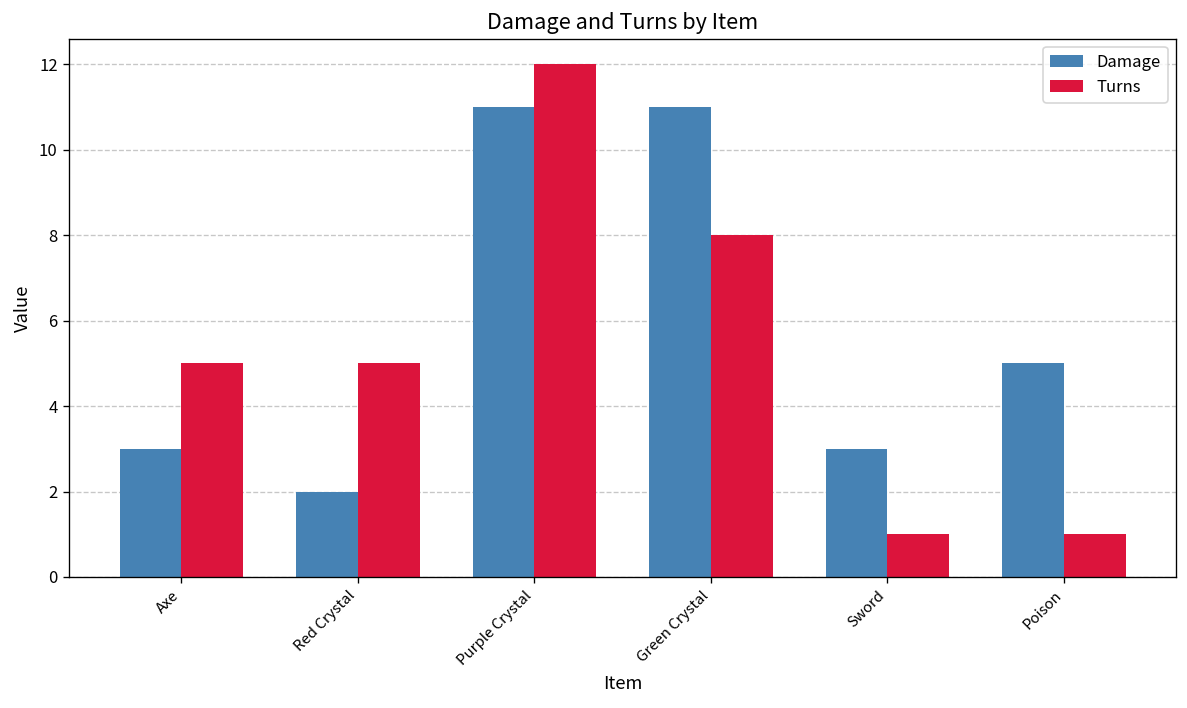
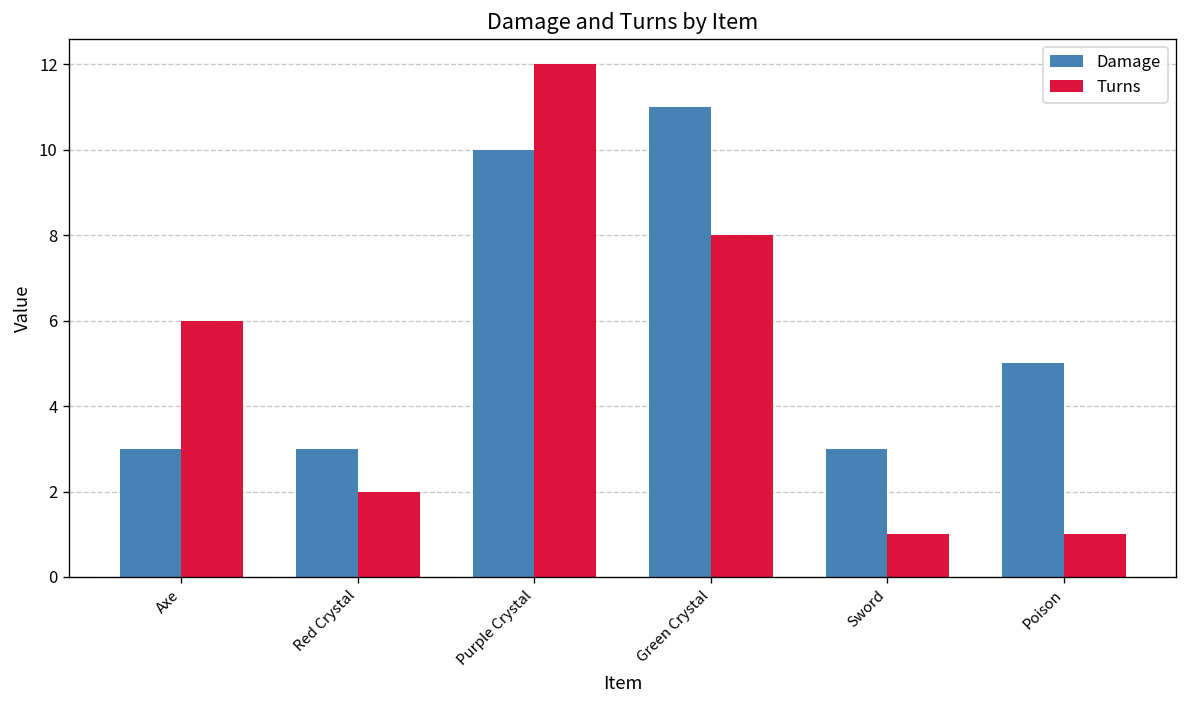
Turns, Axe: 5 -> 6
Damage, Red Crystal: 2 -> 3
Turns, Red Crystal: 5 -> 2
Damage, Purple Crystal: 11 -> 10
